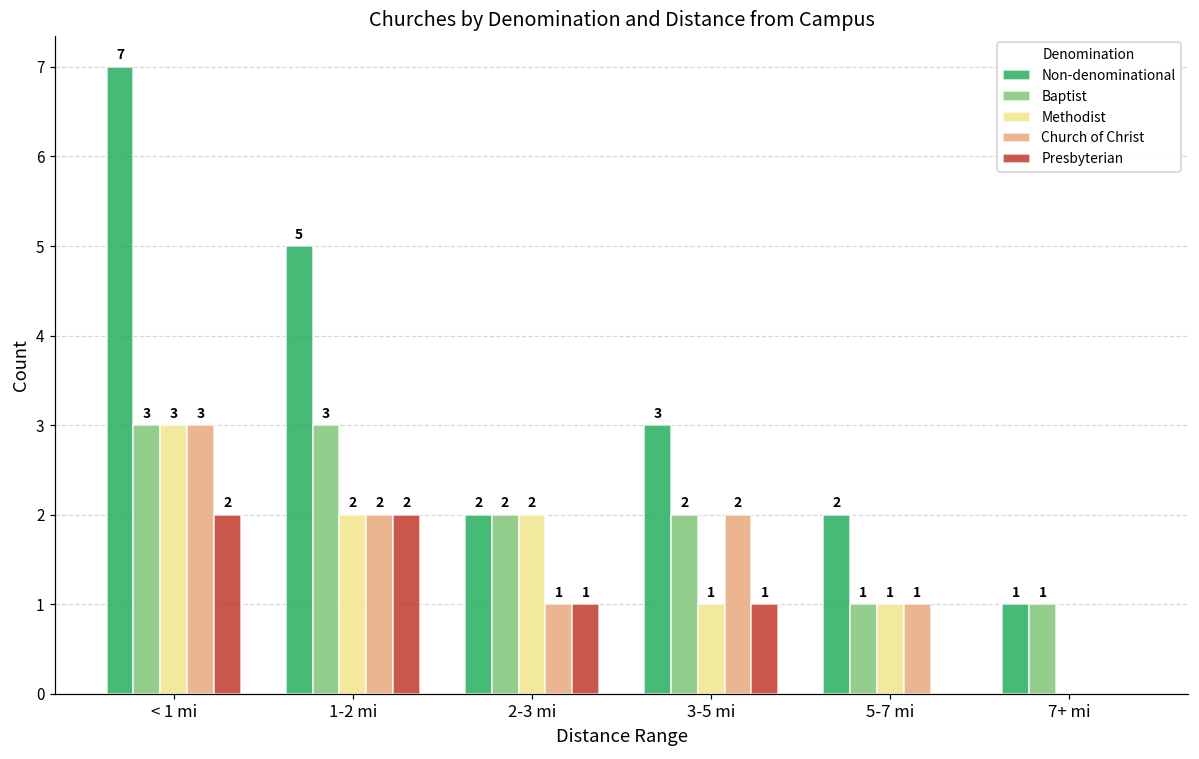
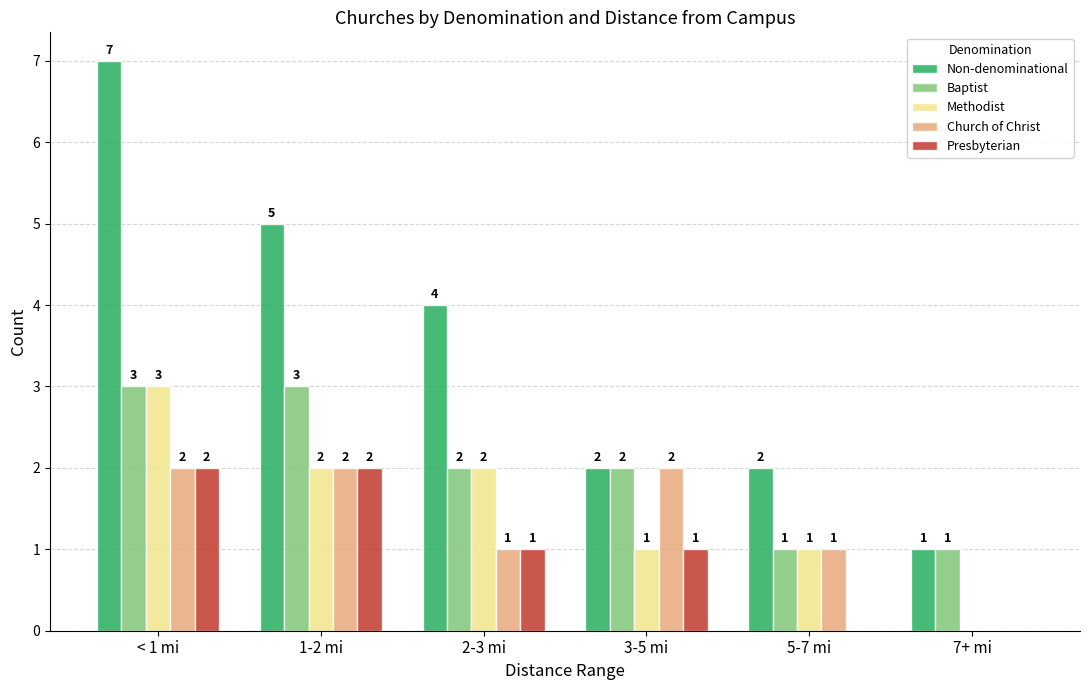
Church of Christ, < 1 mi: 3 -> 2
Non-denominational, 2-3 mi: 2 -> 4
Non-denominational, 3-5 mi: 3 -> 2
